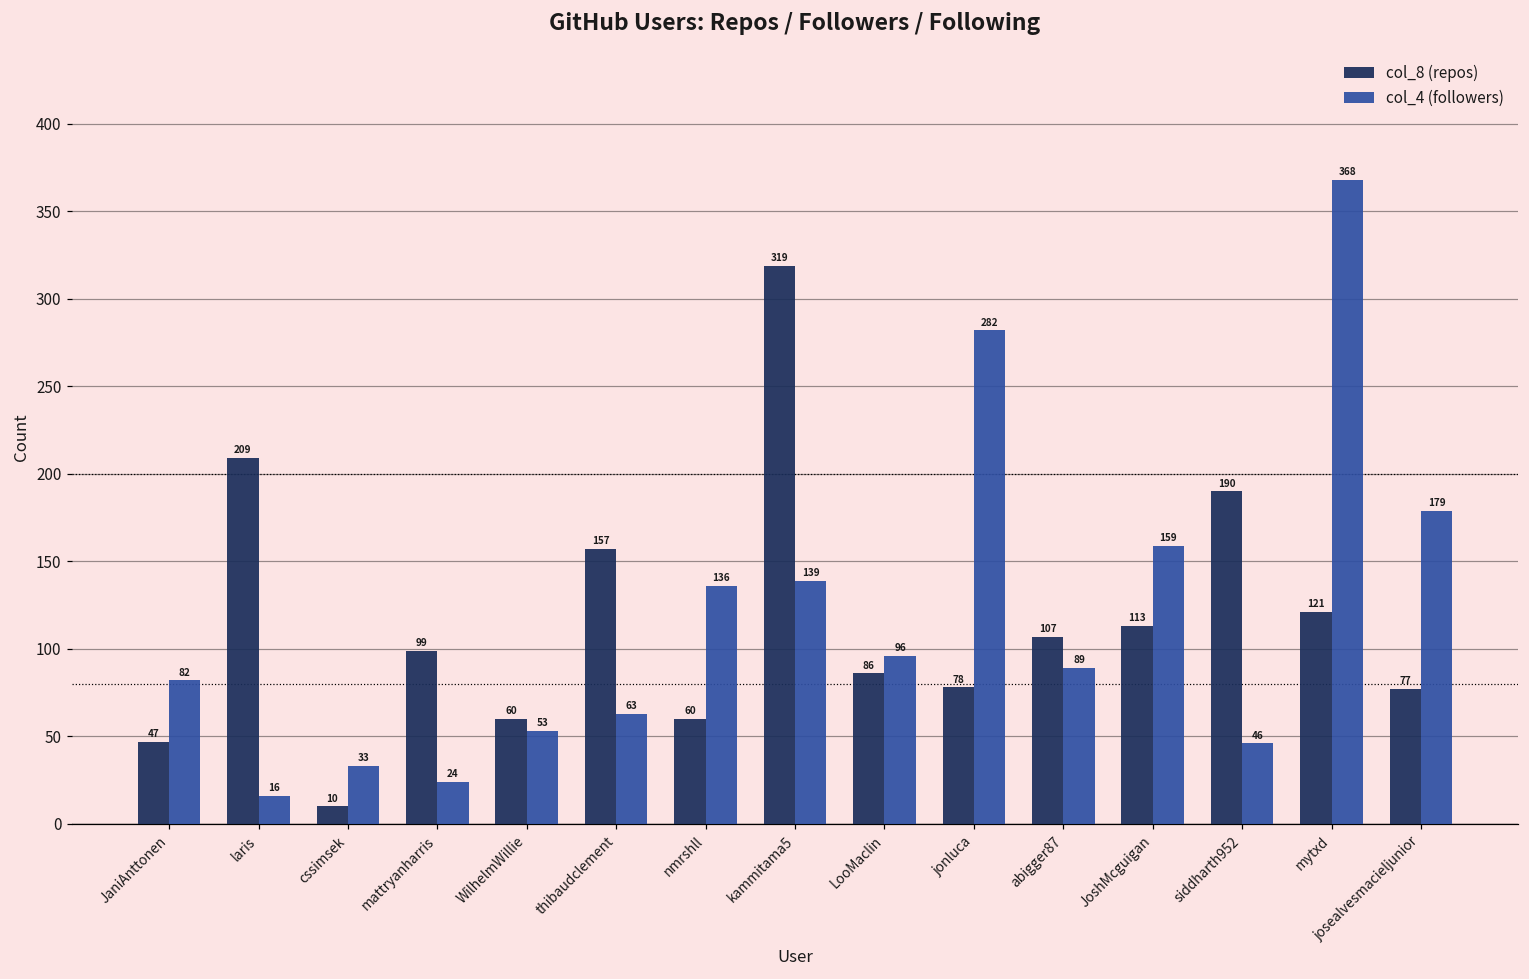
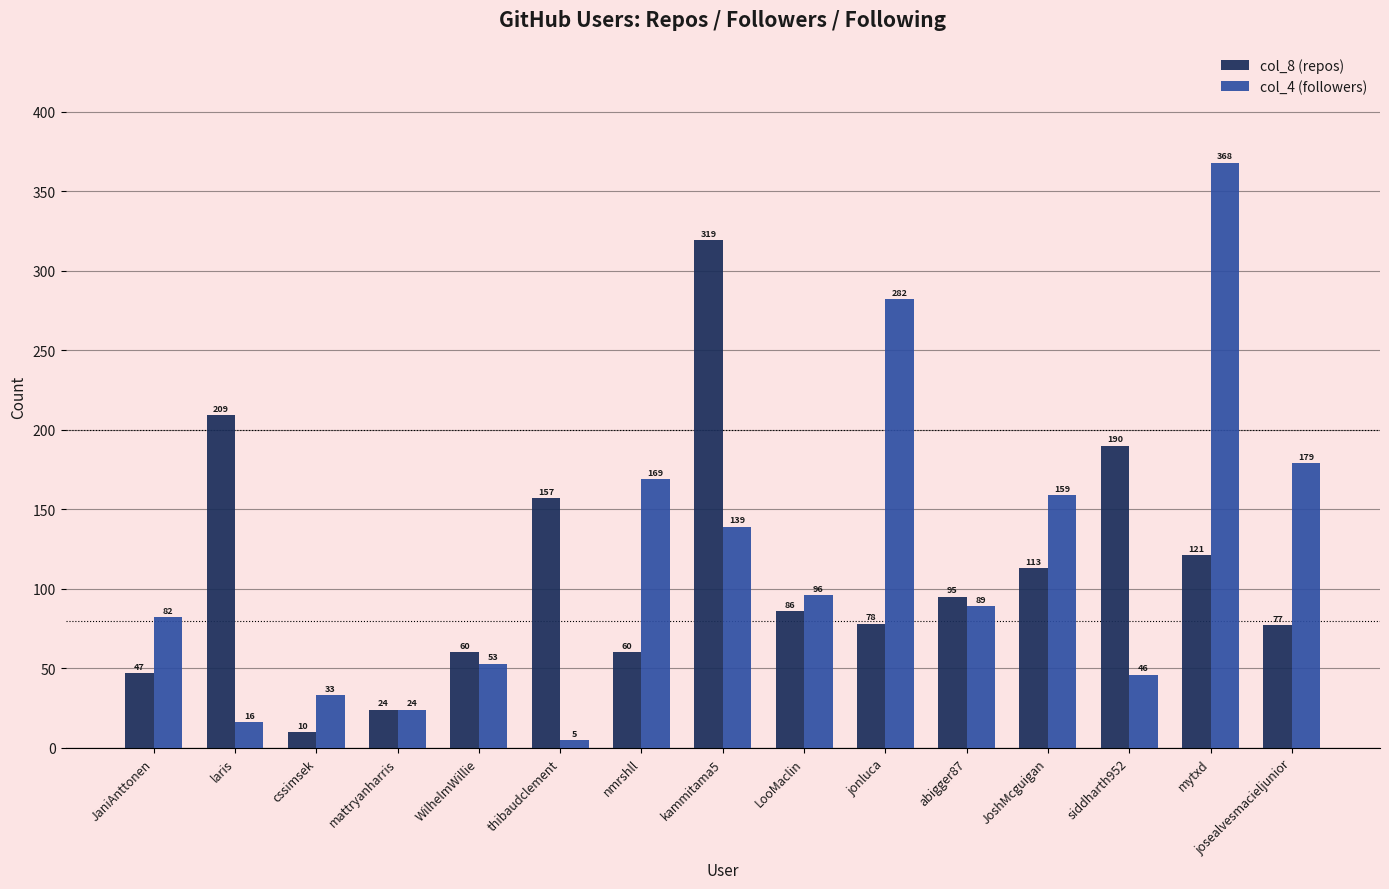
col_8 (repos), mattryanharris: 99 -> 24
col_4 (followers), thibaudclement: 63 -> 5
col_4 (followers), nmrshll: 136 -> 169
col_8 (repos), abigger87: 107 -> 95
